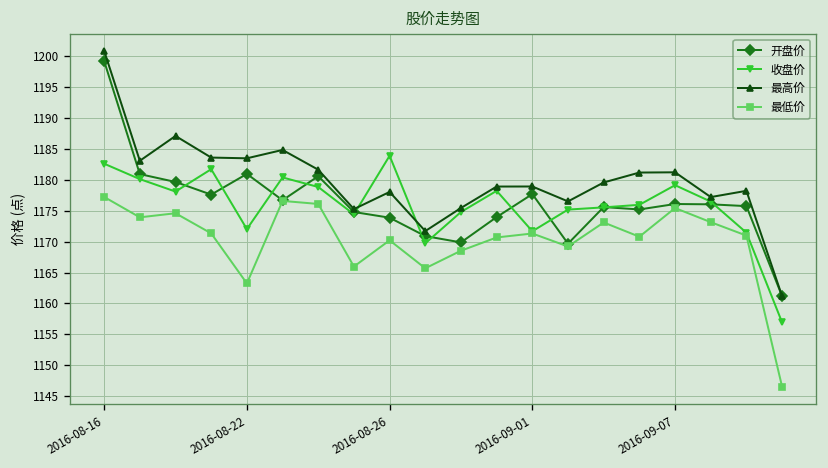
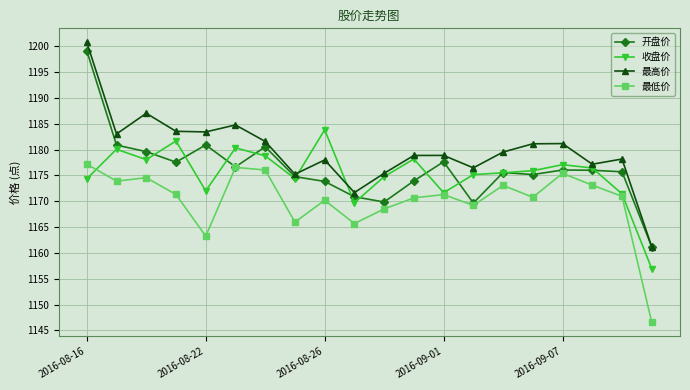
收盘价, 2016-08-16: 1183 -> 1174
收盘价, 2016-09-07: 1179 -> 1177
